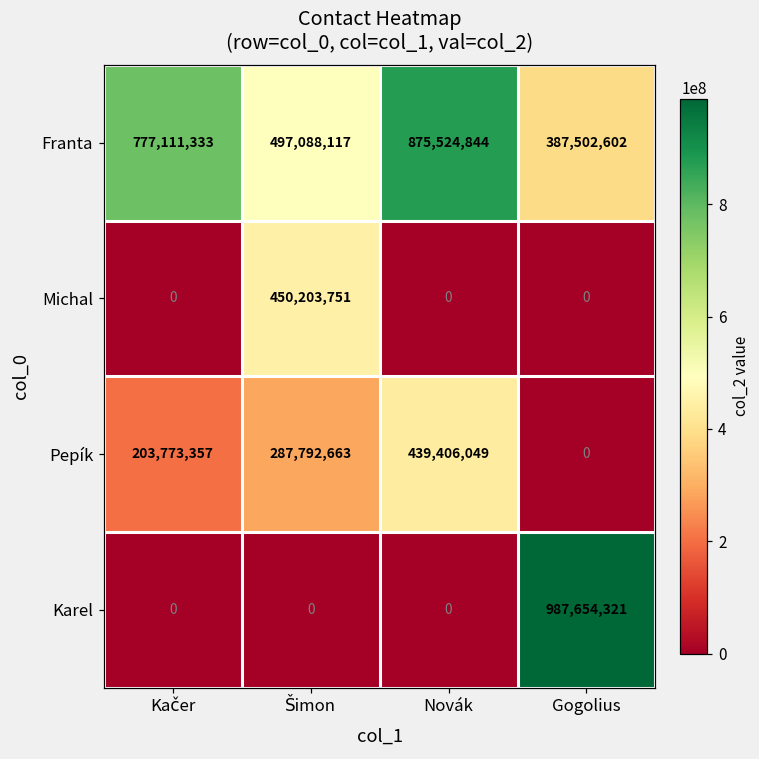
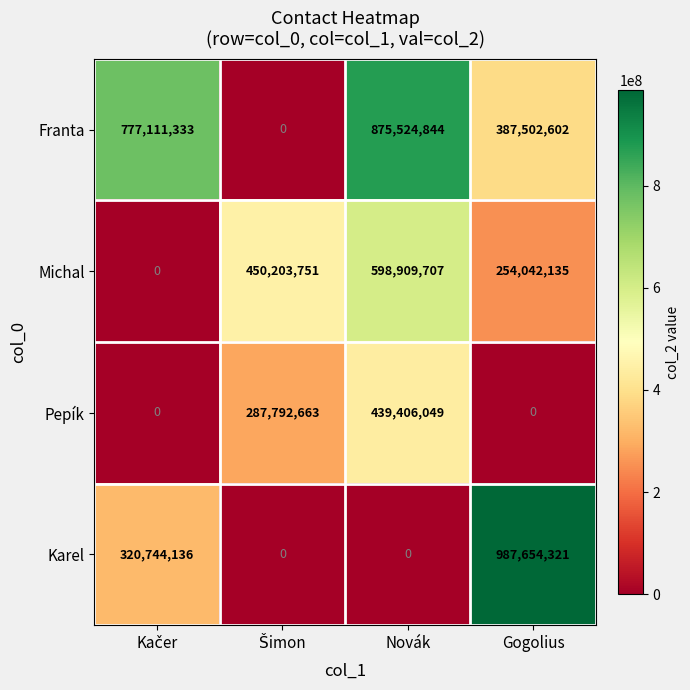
Franta, Šimon: 497,088,117 -> 0
Michal, Novák: 0 -> 598,909,707
Michal, Gogolius: 0 -> 254,042,135
Pepík, Kačer: 203,773,357 -> 0
Karel, Kačer: 0 -> 320,744,136
